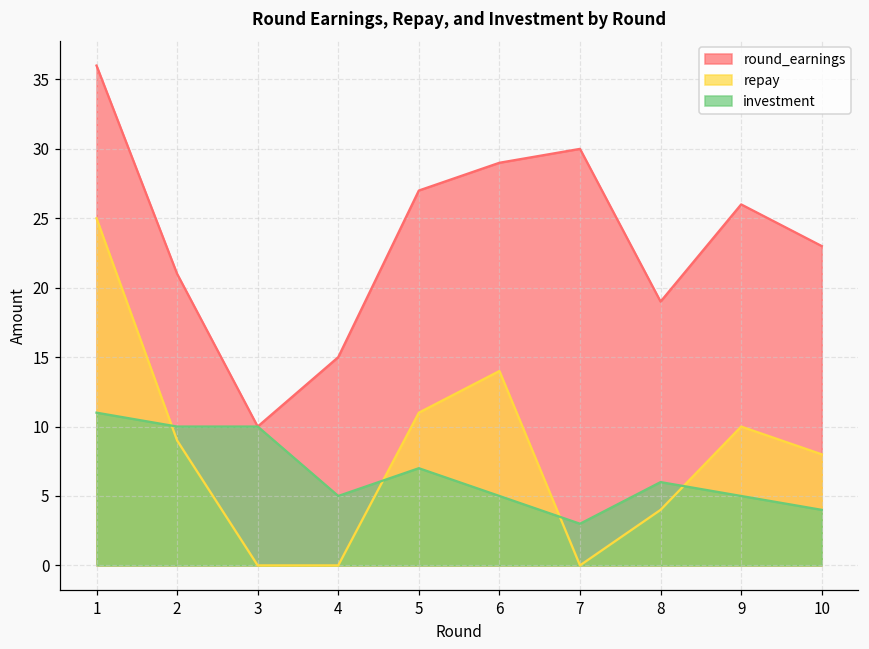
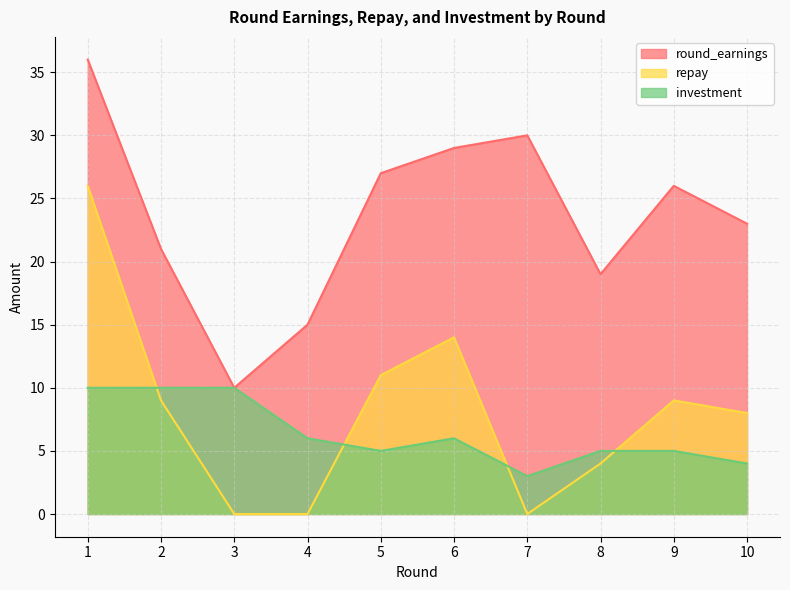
repay, 1: 25 -> 26
investment, 1: 11 -> 10
investment, 4: 5 -> 6
investment, 5: 7 -> 5
investment, 6: 5 -> 6
investment, 8: 6 -> 5
repay, 9: 10 -> 9
